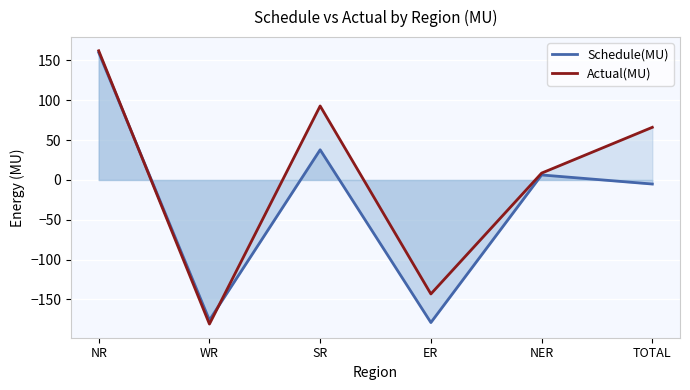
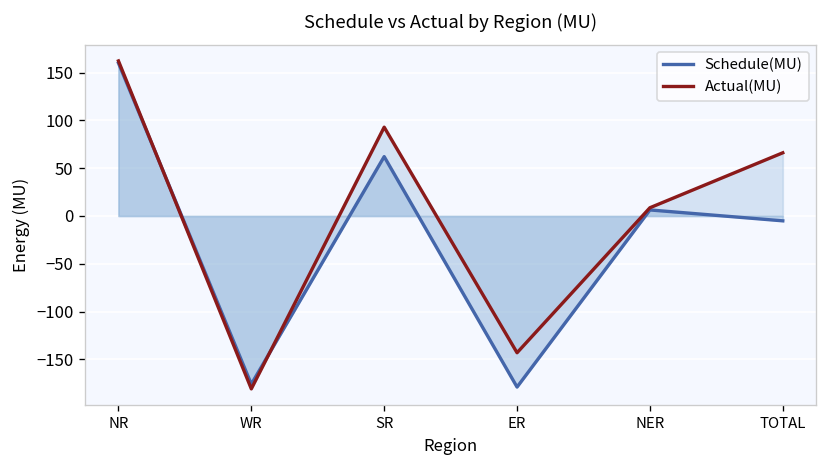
Schedule(MU), SR: 40 -> 60
